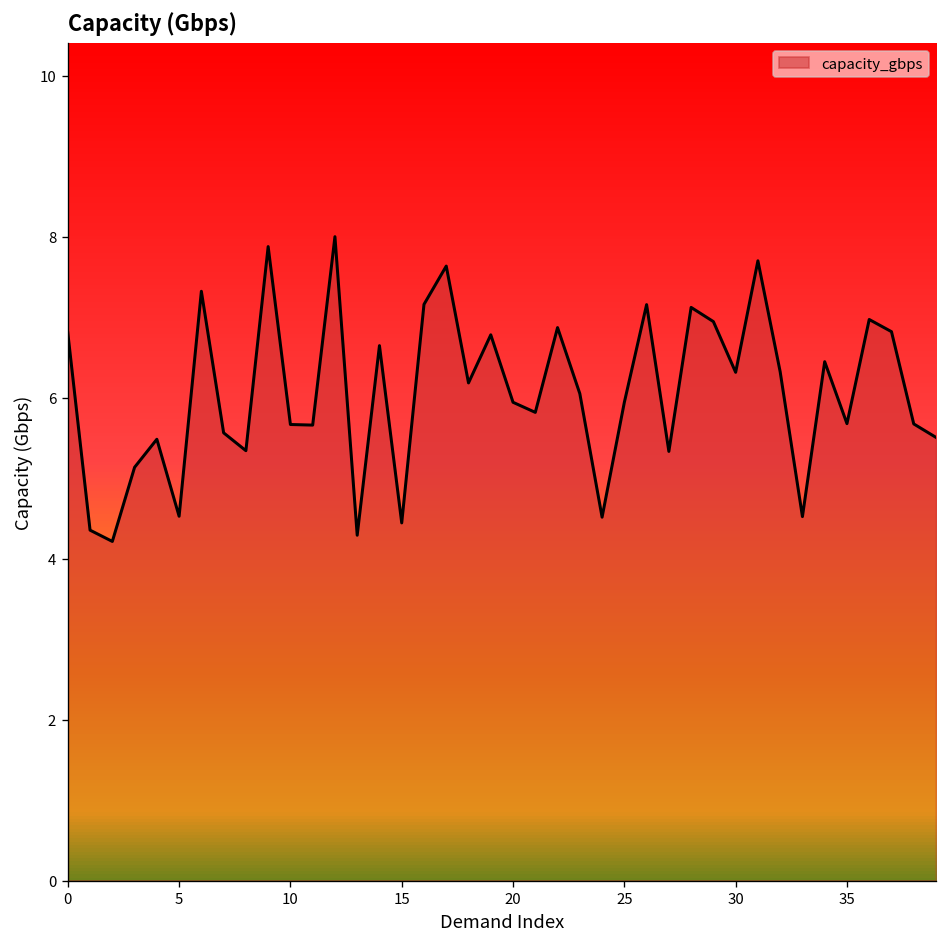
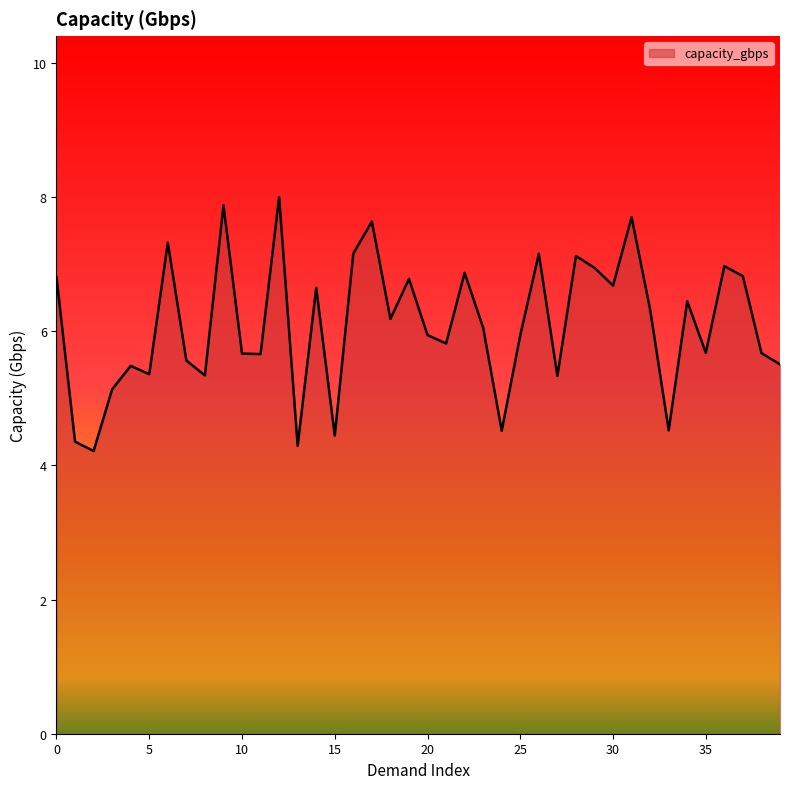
5: 4.5 -> 5.4
30: 6.3 -> 6.7
